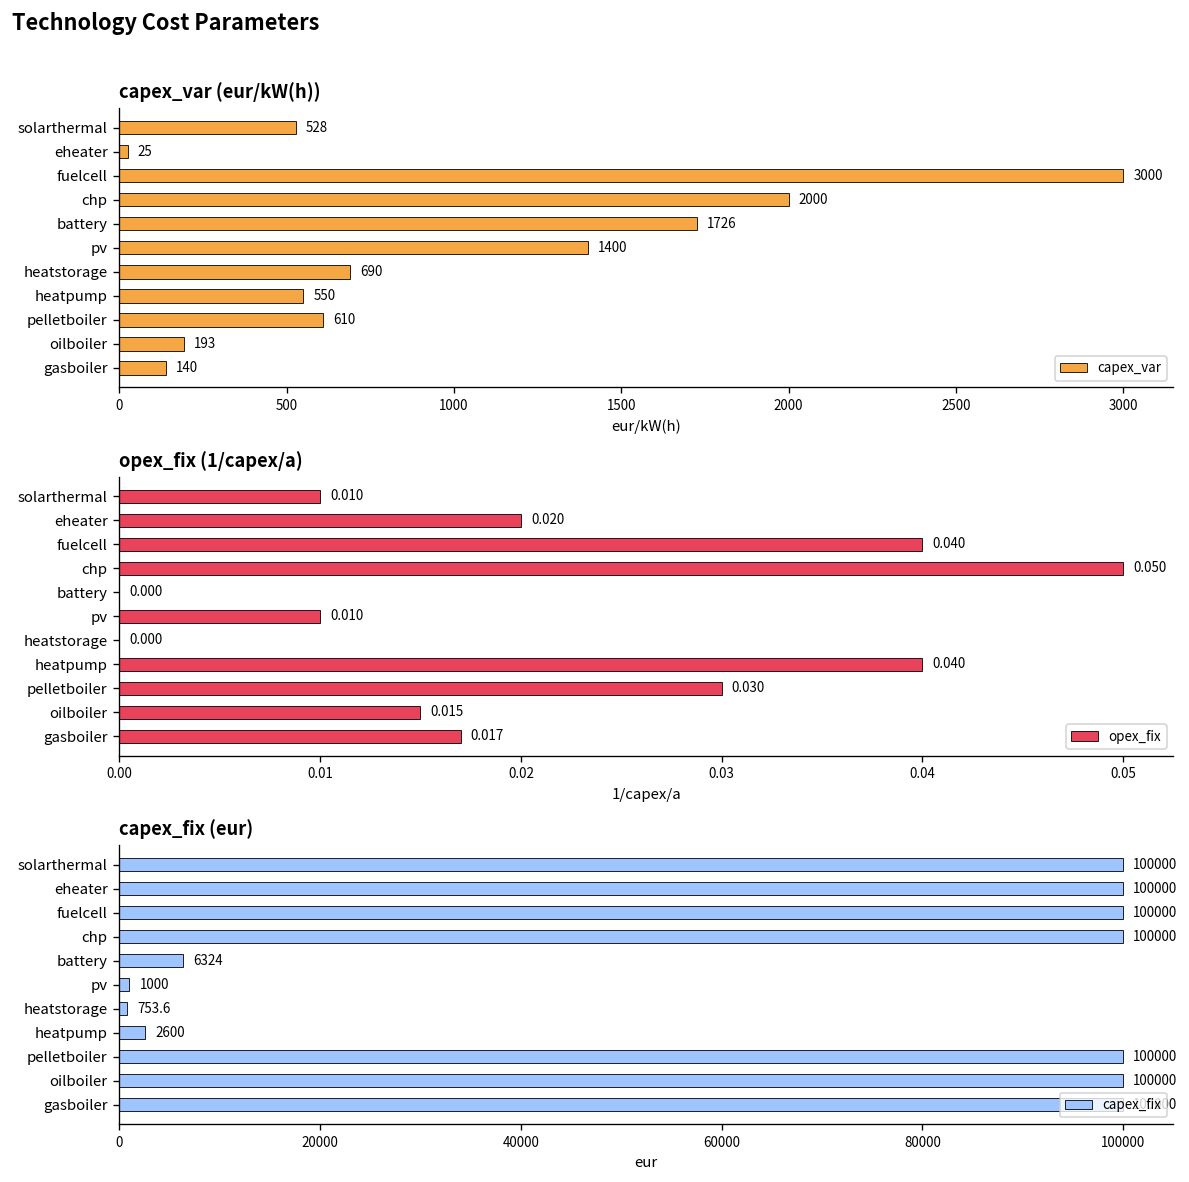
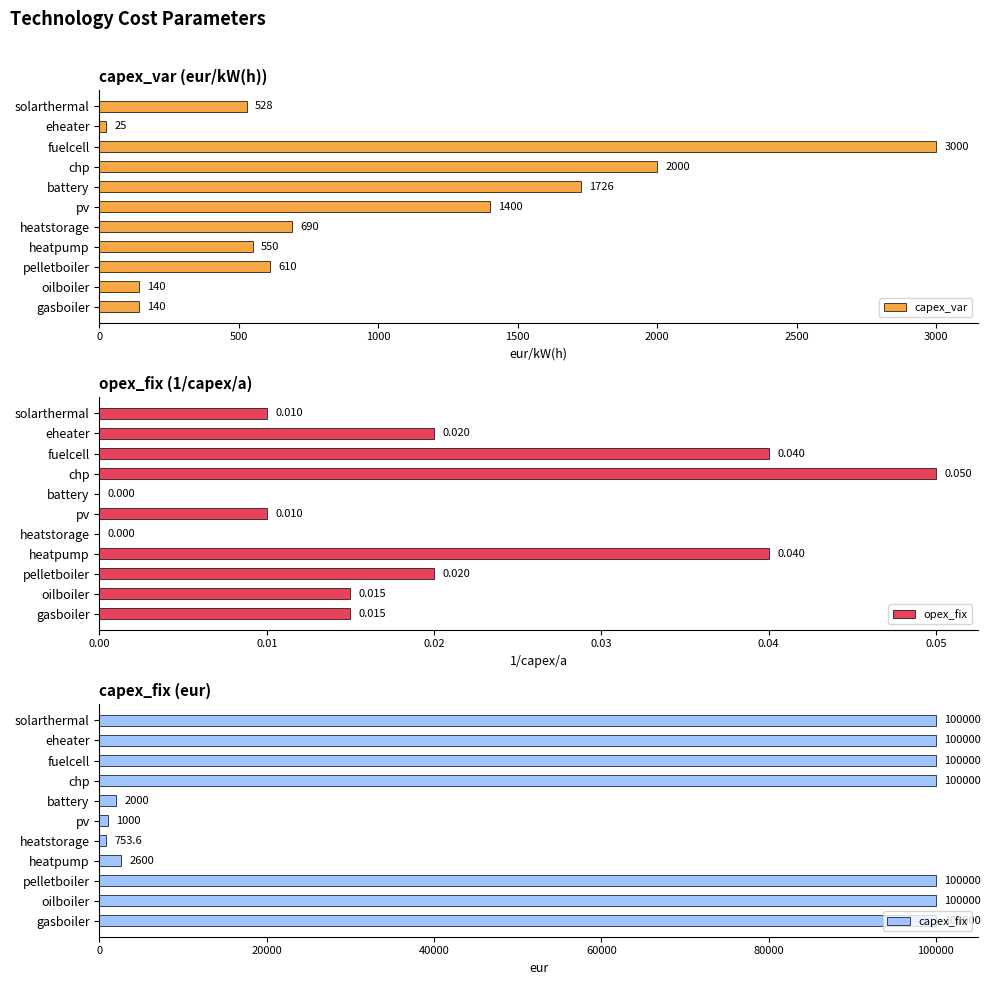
capex_var (eur/kW(h)), oilboiler: 193 -> 140
opex_fix (1/capex/a), pelletboiler: 0.030 -> 0.020
opex_fix (1/capex/a), gasboiler: 0.017 -> 0.015
capex_fix (eur), battery: 6324 -> 2000
